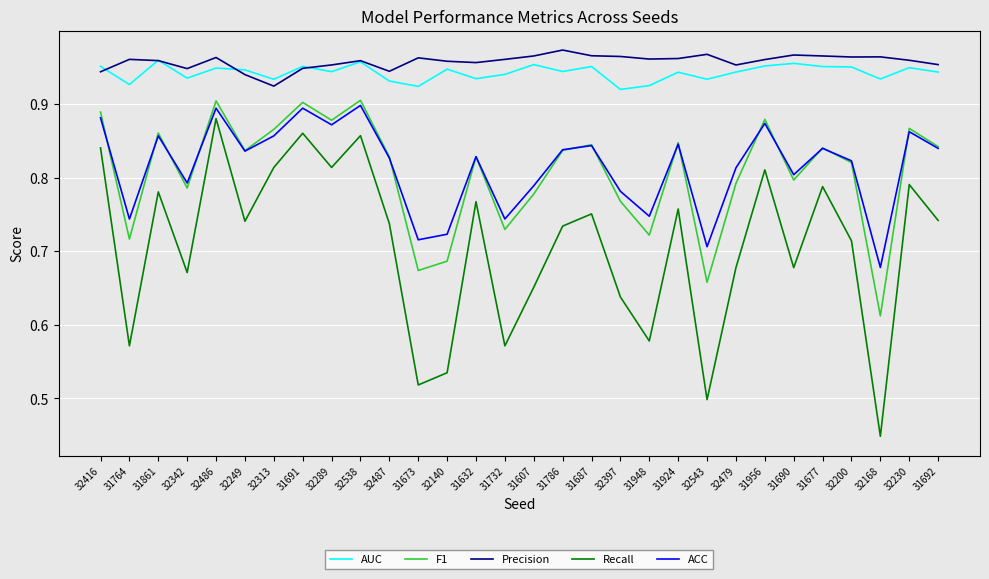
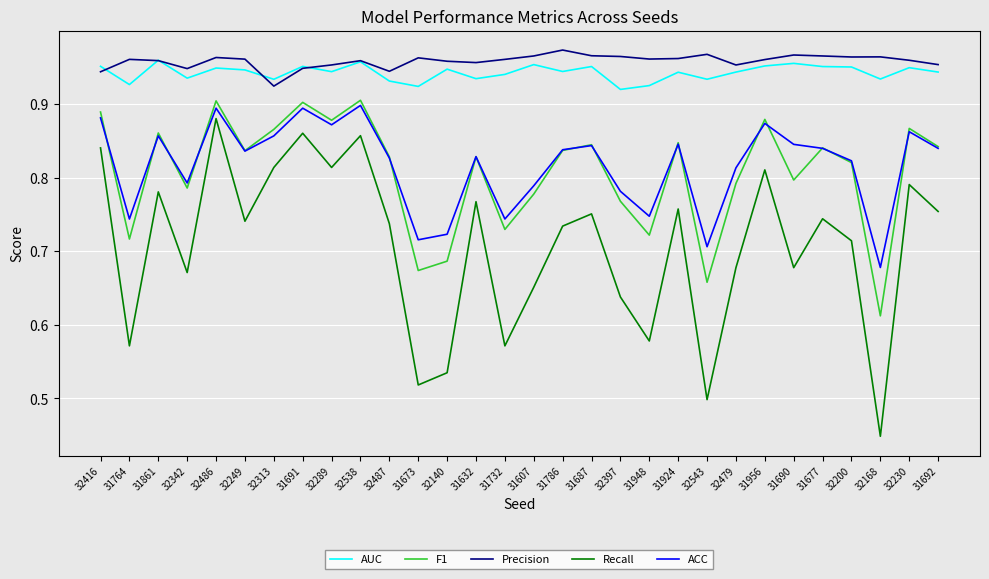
Precision, 32249: 0.94 -> 0.96
ACC, 31690: 0.80 -> 0.85
Recall, 31677: 0.79 -> 0.74
Recall, 31692: 0.74 -> 0.75
